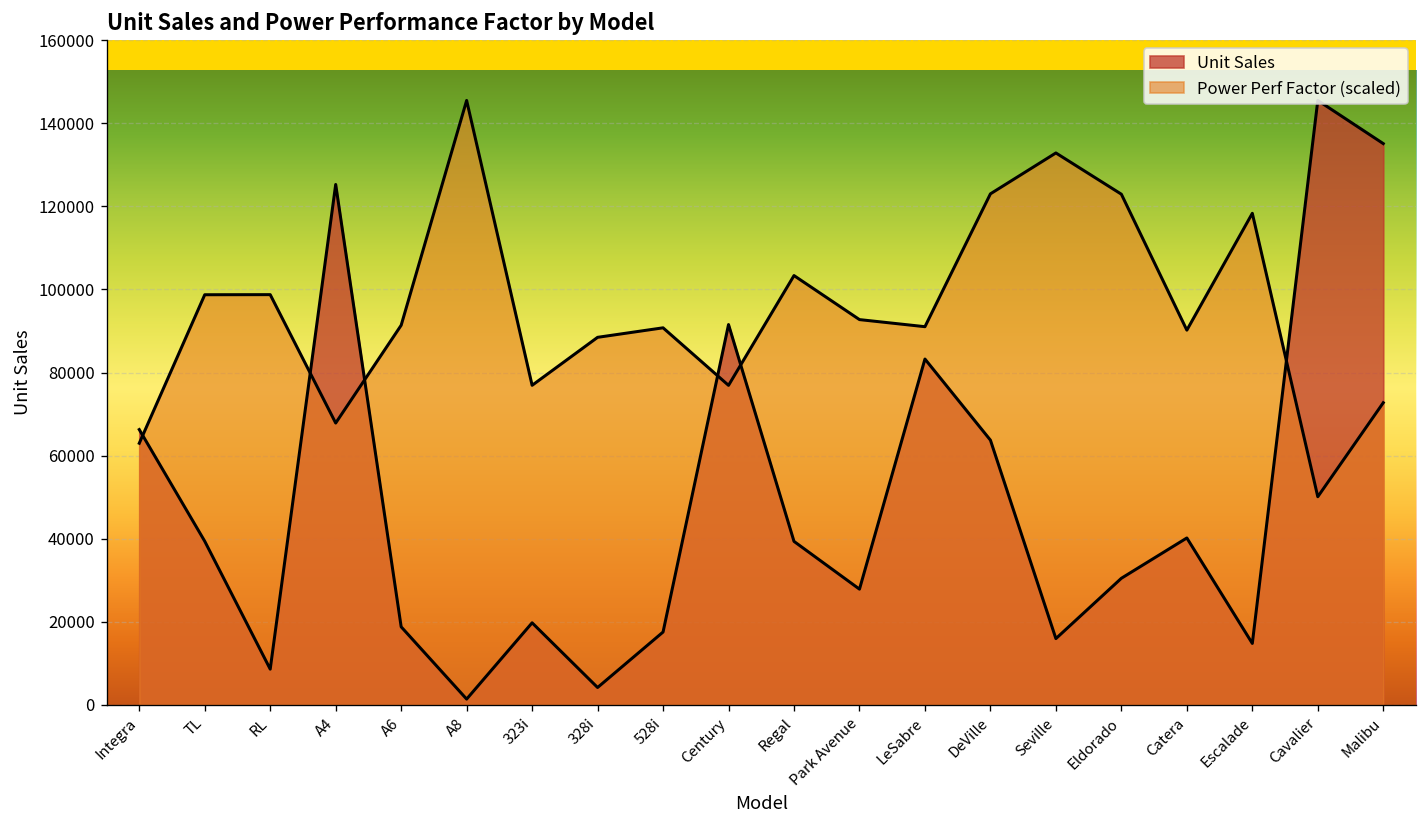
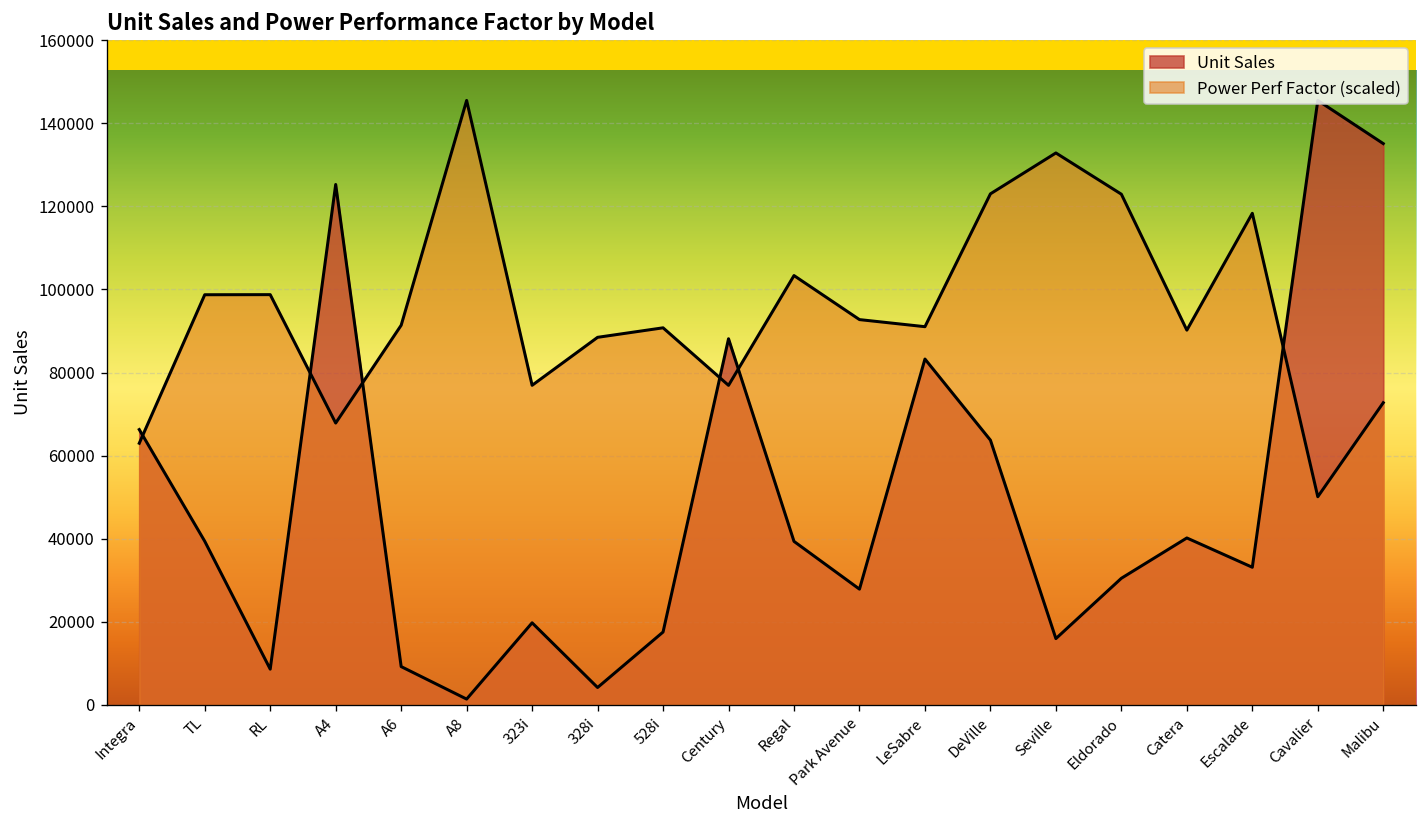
Unit Sales, A6: 19000 -> 9000
Unit Sales, Century: 92000 -> 88000
Unit Sales, Escalade: 15000 -> 33000
